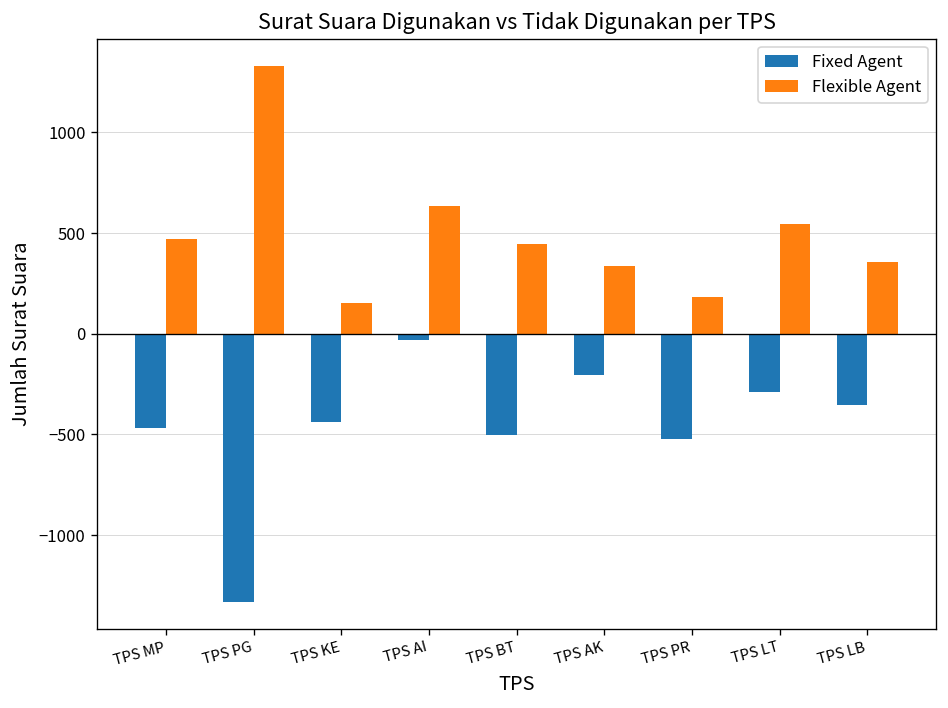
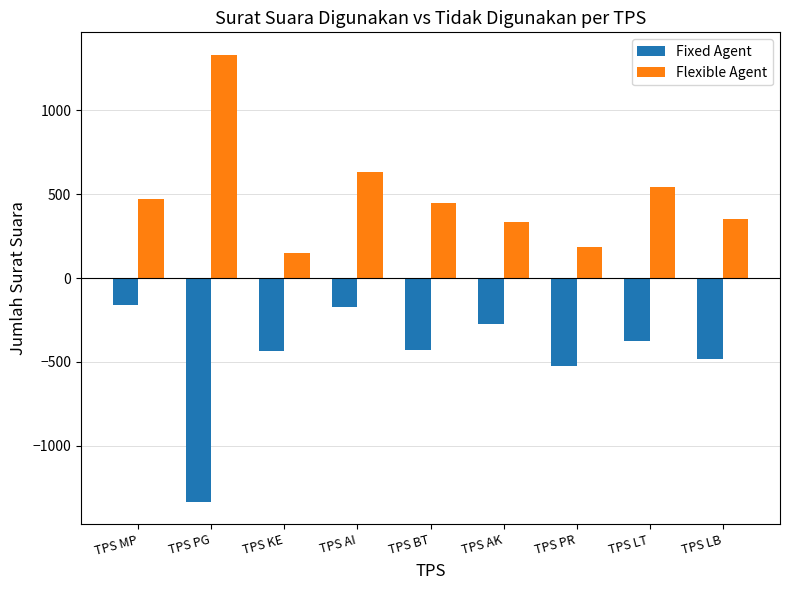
Fixed Agent, TPS MP: -470 -> -160
Fixed Agent, TPS AI: -30 -> -170
Fixed Agent, TPS BT: -500 -> -430
Fixed Agent, TPS AK: -210 -> -280
Fixed Agent, TPS LT: -290 -> -370
Fixed Agent, TPS LB: -350 -> -480
